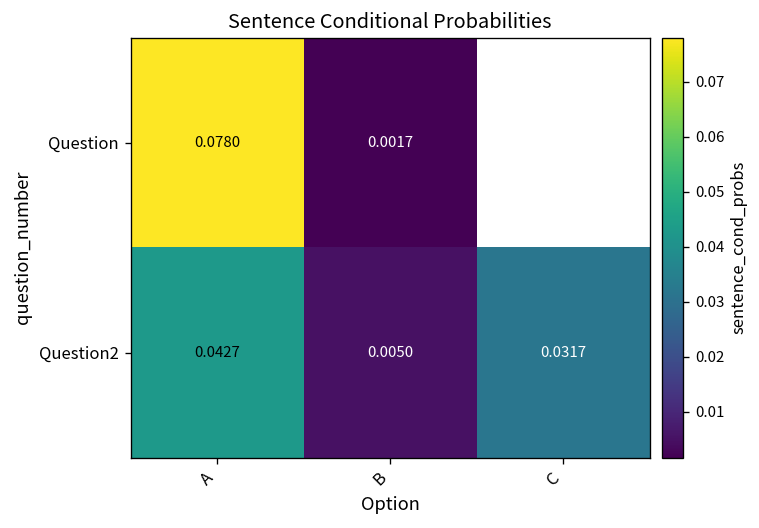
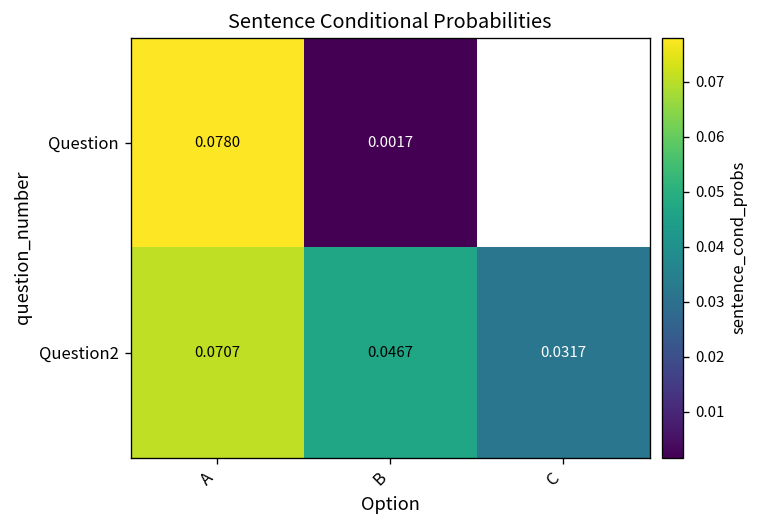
Question2, A: 0.0427 -> 0.0707
Question2, B: 0.0050 -> 0.0467
